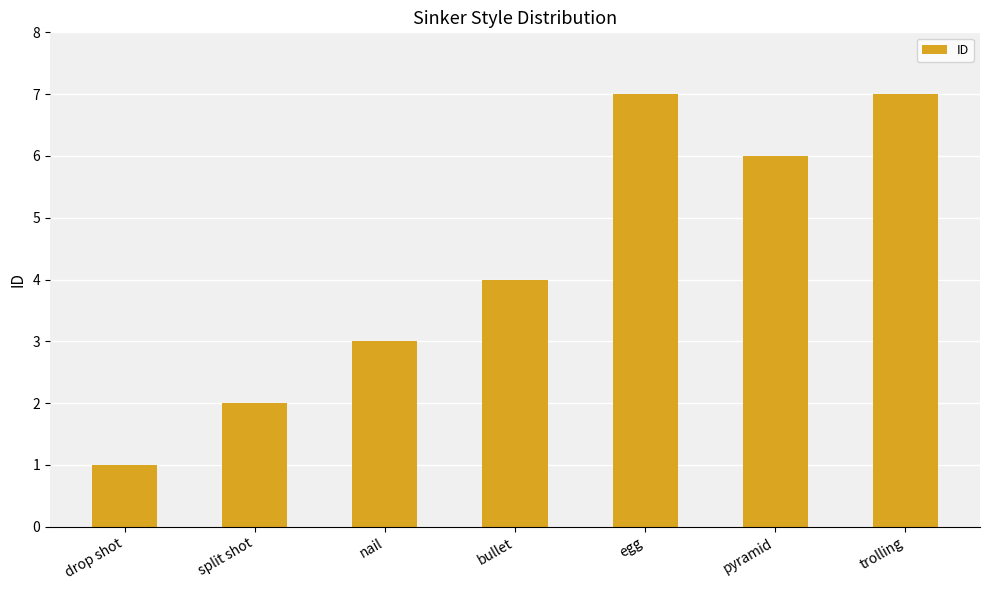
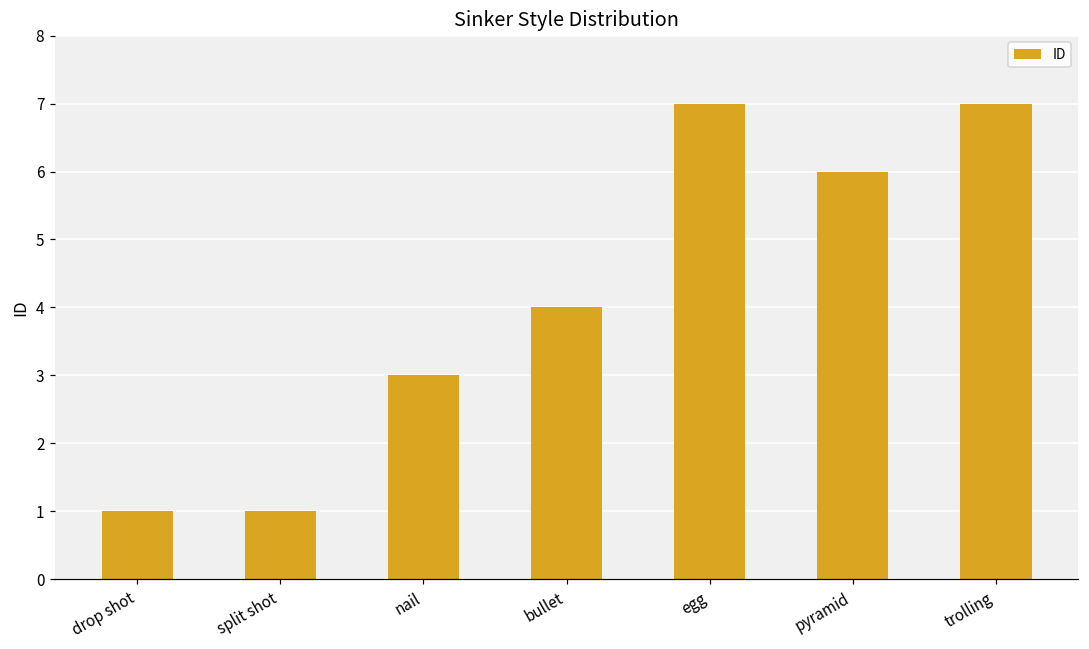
split shot: 2 -> 1
